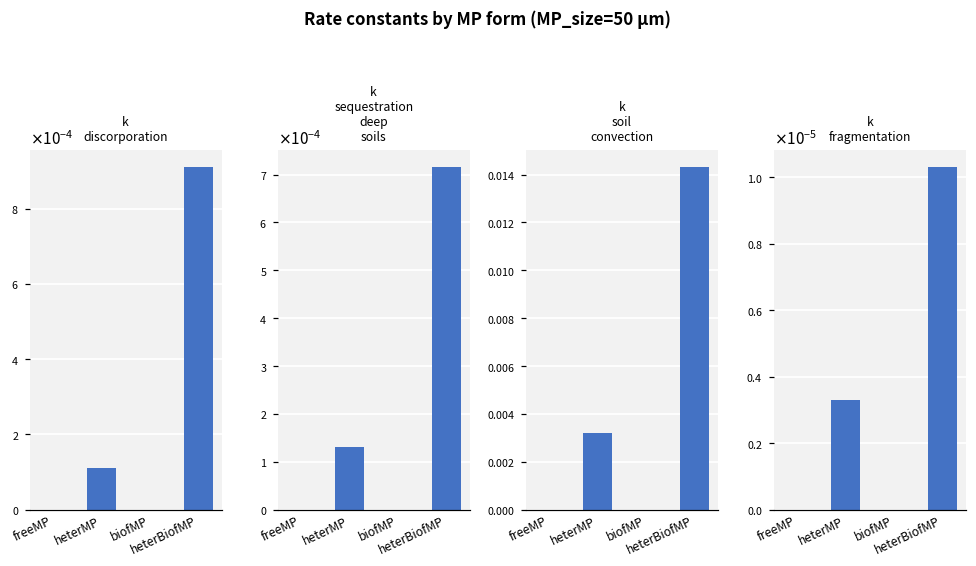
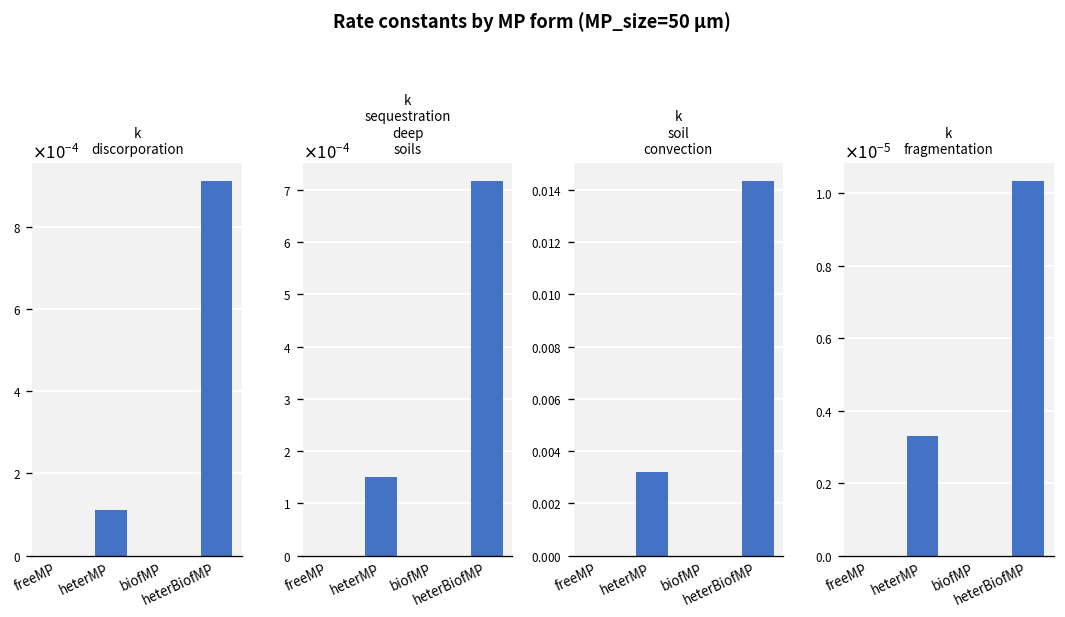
k sequestration deep soils, heterMP: 0.00013 -> 0.00015
